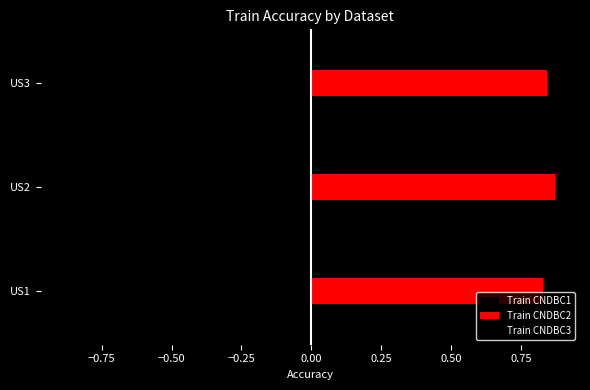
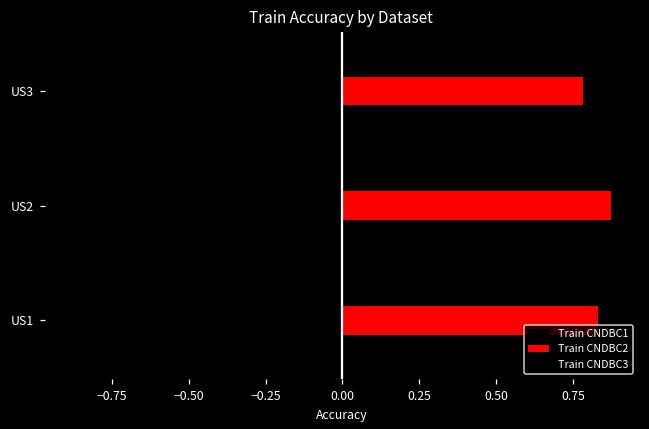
Train CNDBC2, US3: 0.84 -> 0.78
